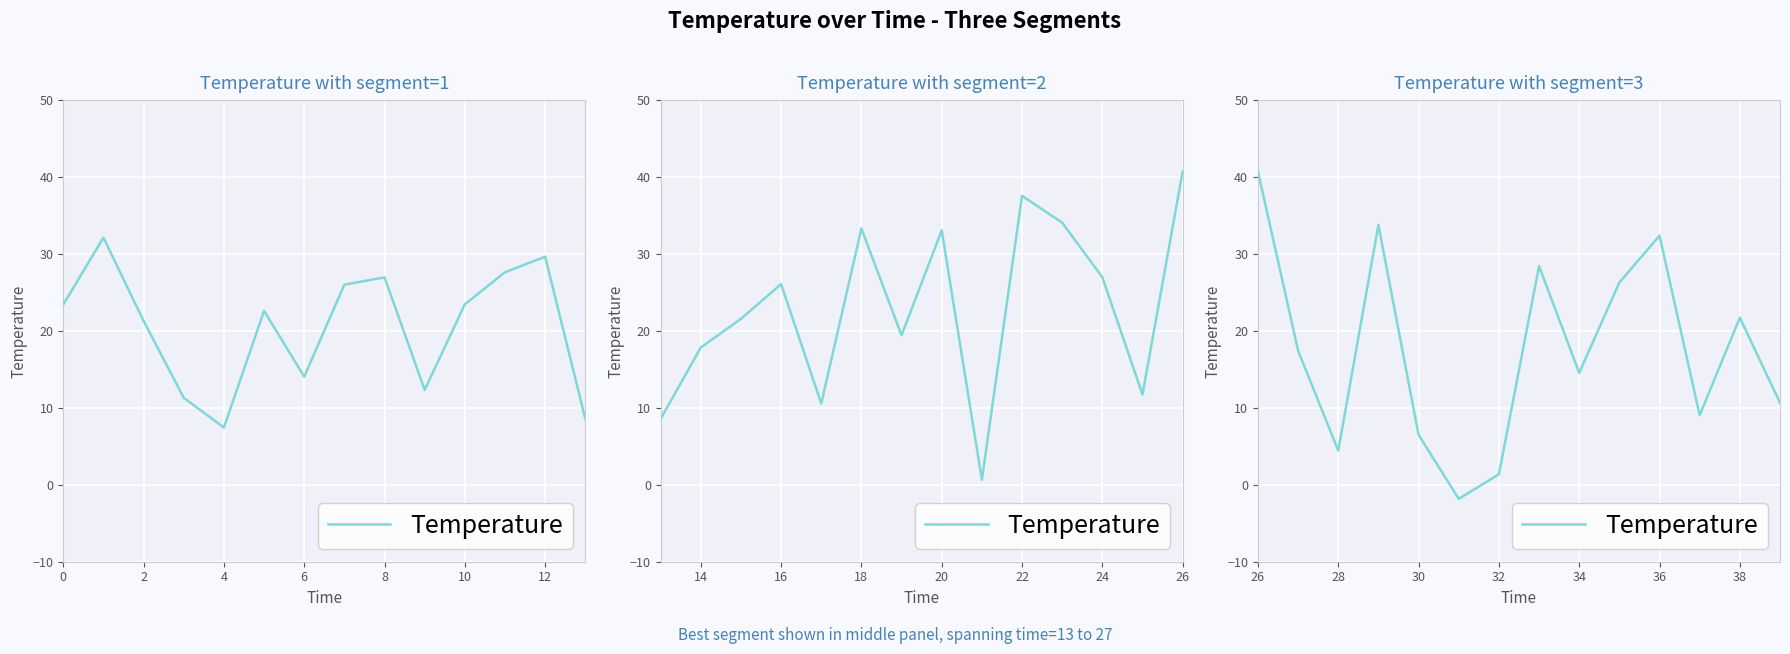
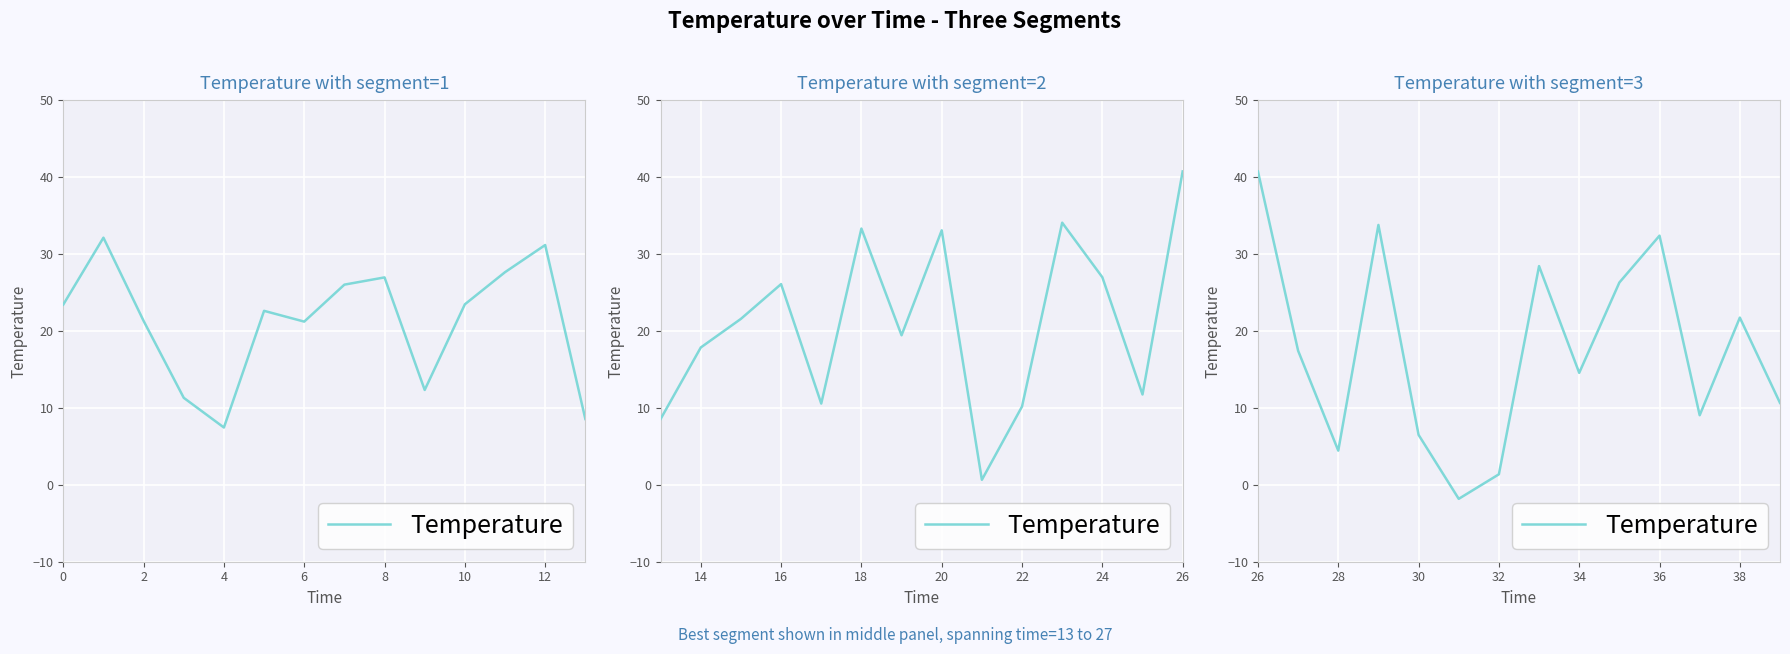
Temperature with segment=1, 6: 14 -> 21
Temperature with segment=1, 12: 30 -> 31
Temperature with segment=2, 22: 38 -> 10
